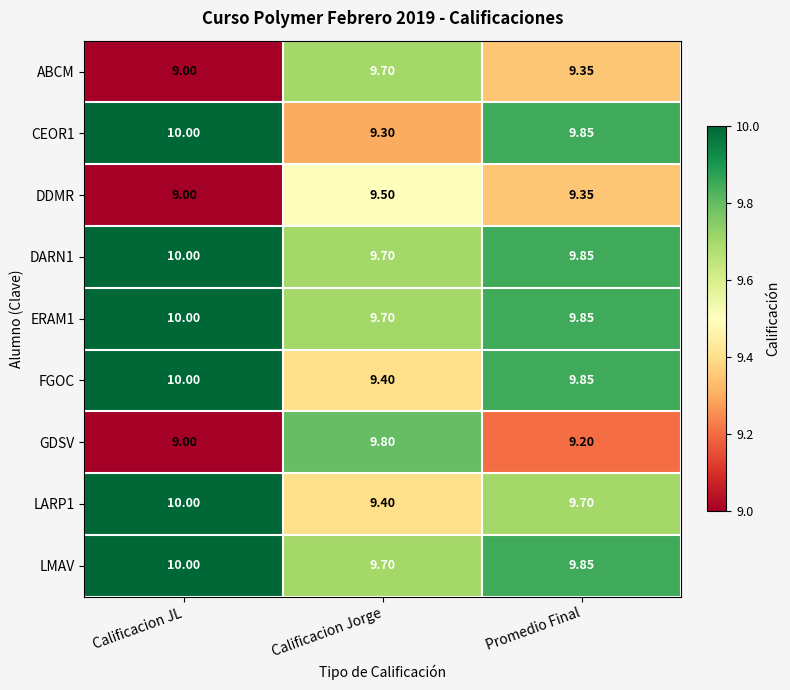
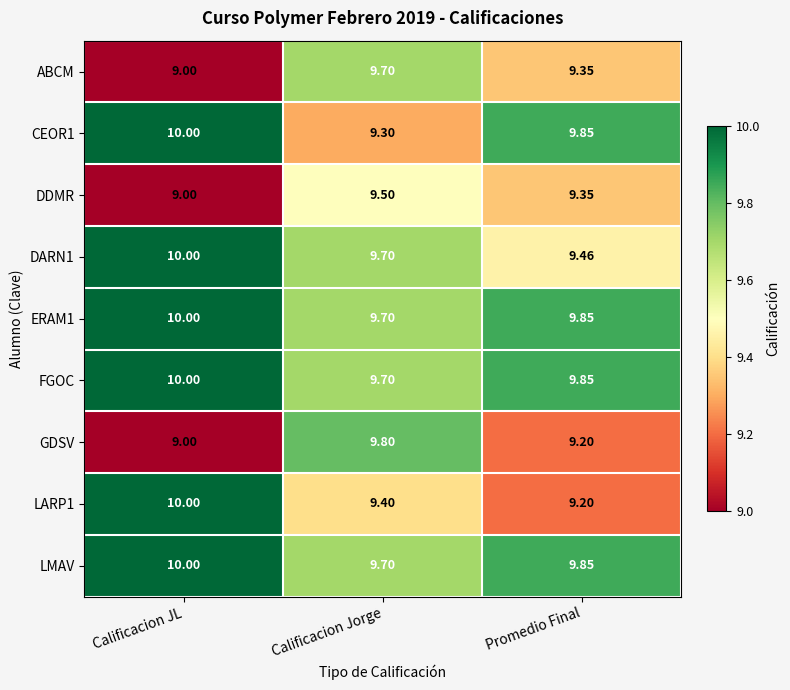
DARN1, Promedio Final: 9.85 -> 9.46
FGOC, Calificacion Jorge: 9.40 -> 9.70
LARP1, Promedio Final: 9.70 -> 9.20
